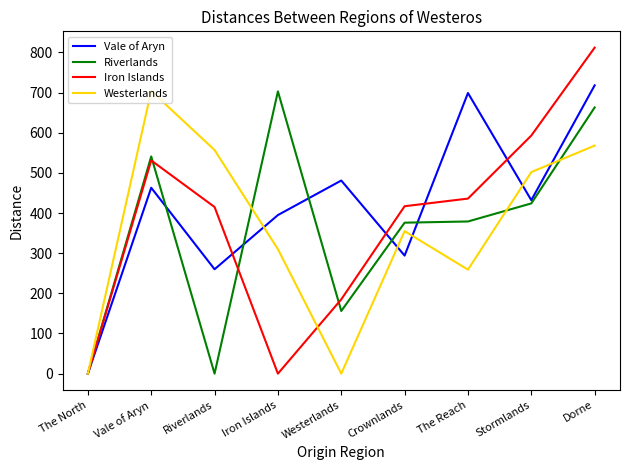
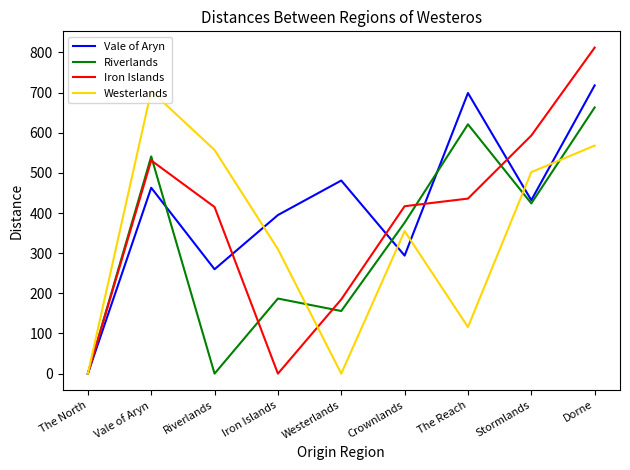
Riverlands, Iron Islands: 700 -> 190
Riverlands, The Reach: 380 -> 620
Westerlands, The Reach: 260 -> 120
